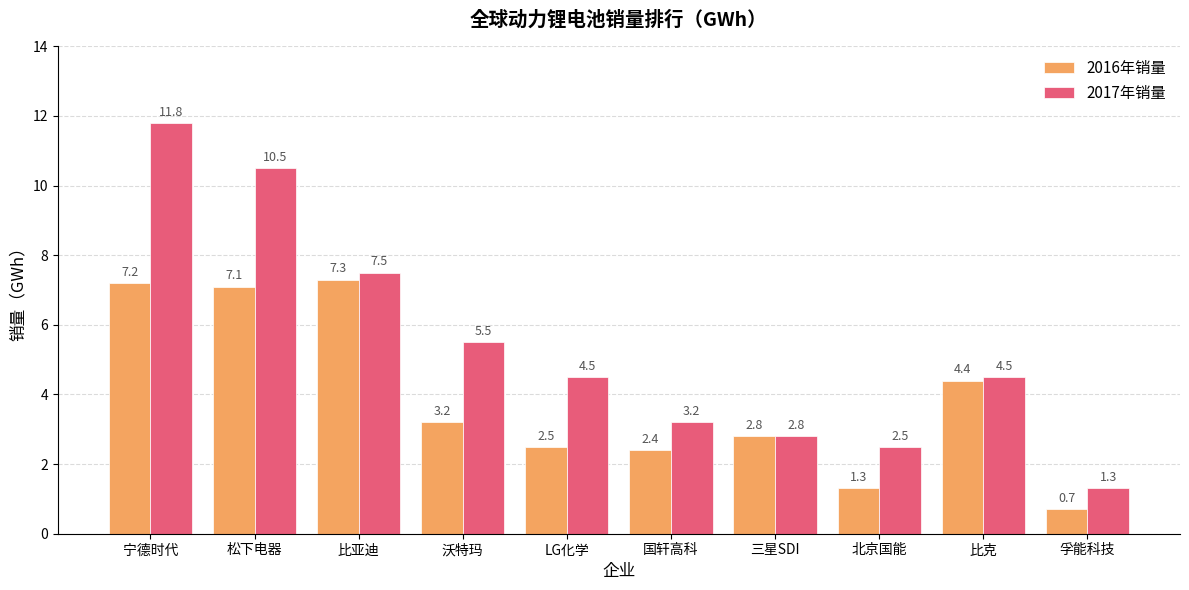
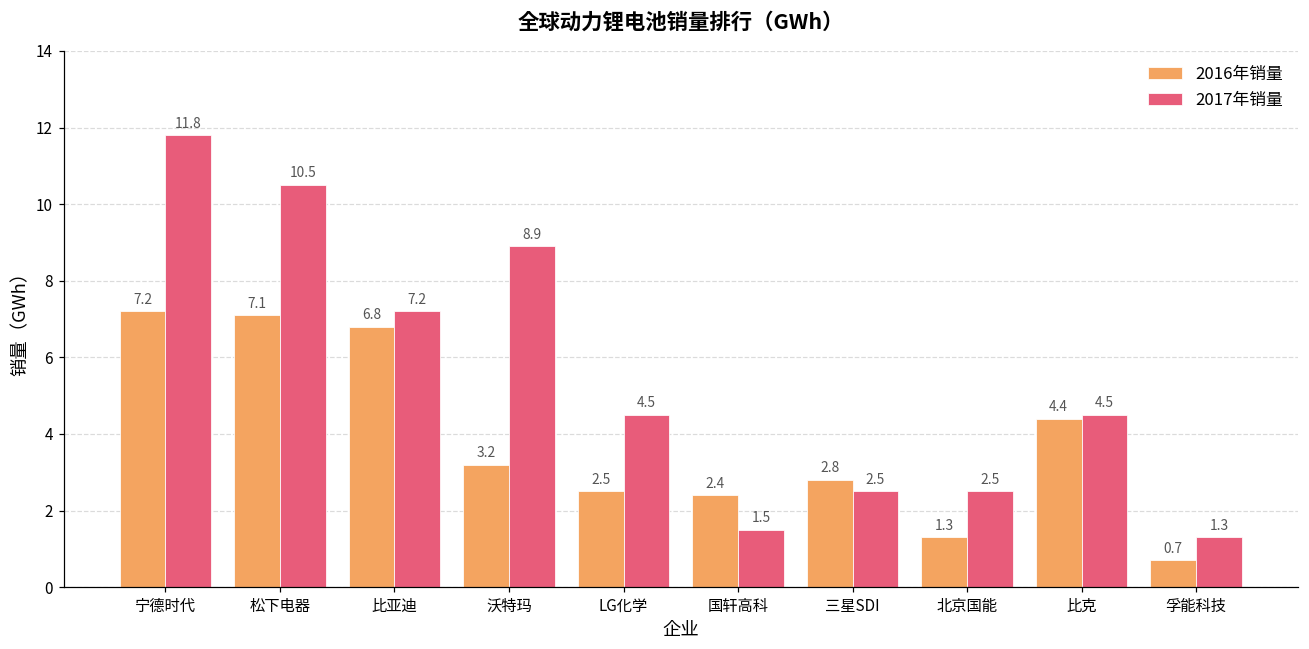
2016年销量, 比亚迪: 7.3 -> 6.8
2017年销量, 比亚迪: 7.5 -> 7.2
2017年销量, 沃特玛: 5.5 -> 8.9
2017年销量, 国轩高科: 3.2 -> 1.5
2017年销量, 三星SDI: 2.8 -> 2.5
